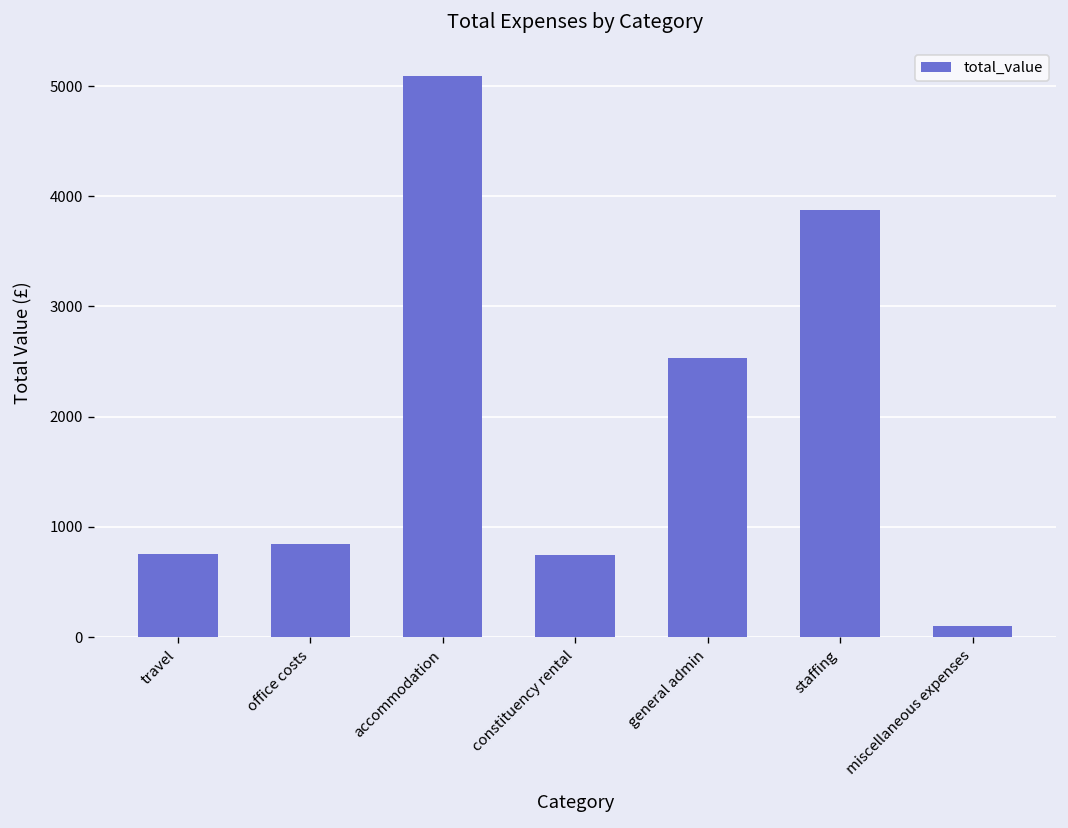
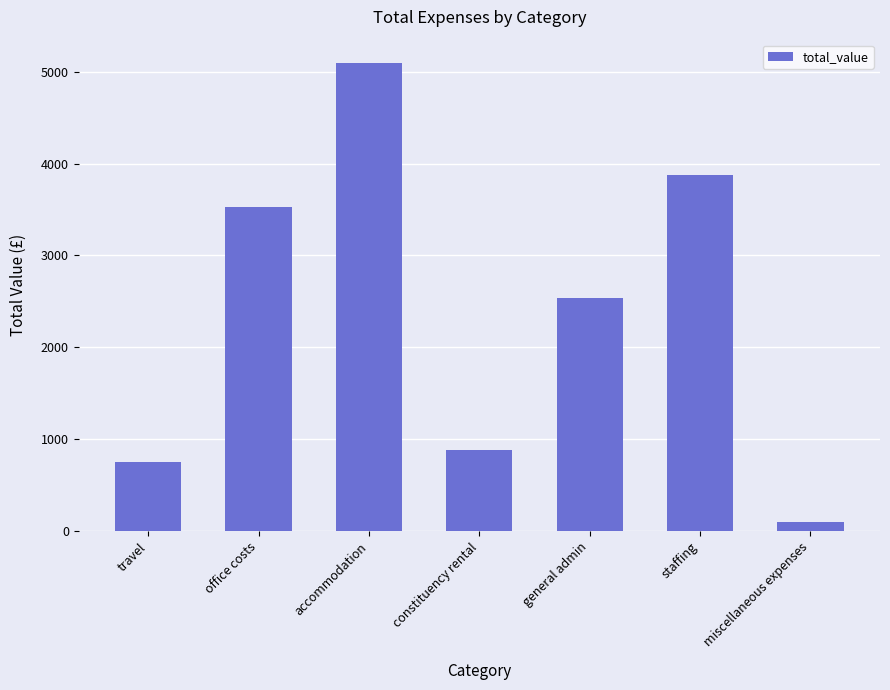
office costs: 800 -> 3500
constituency rental: 700 -> 900
